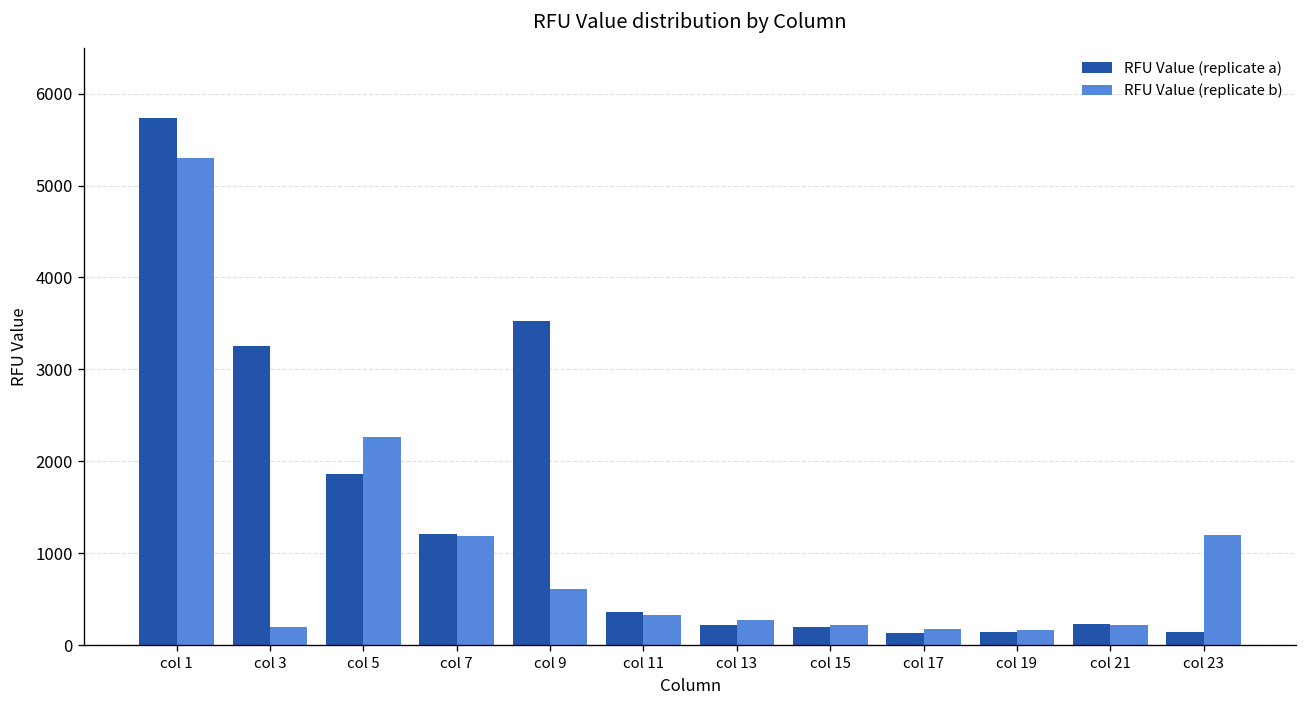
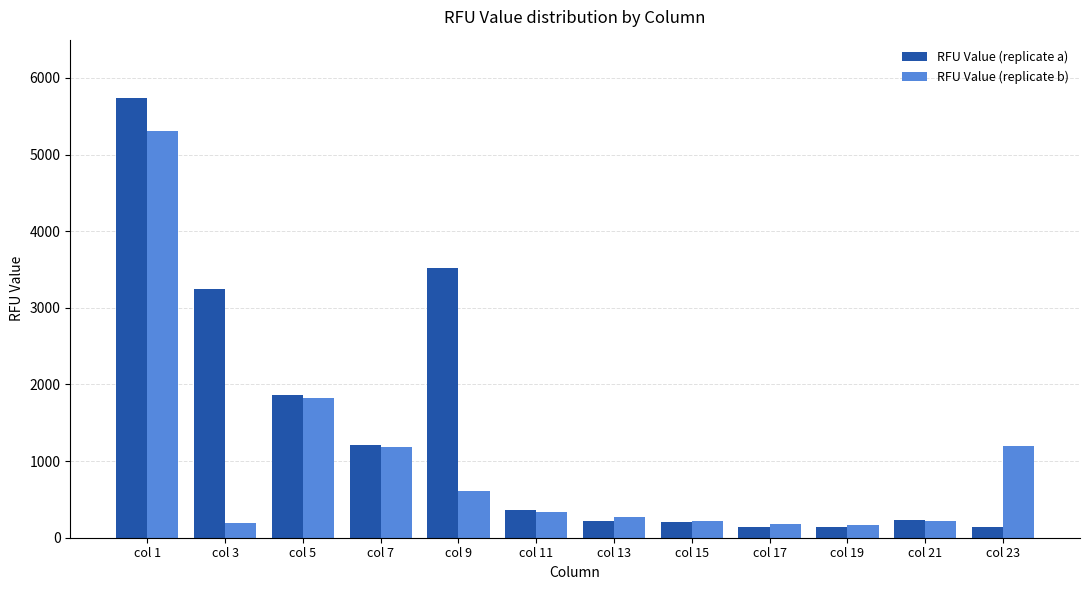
RFU Value (replicate b), col 5: 2300 -> 1800
